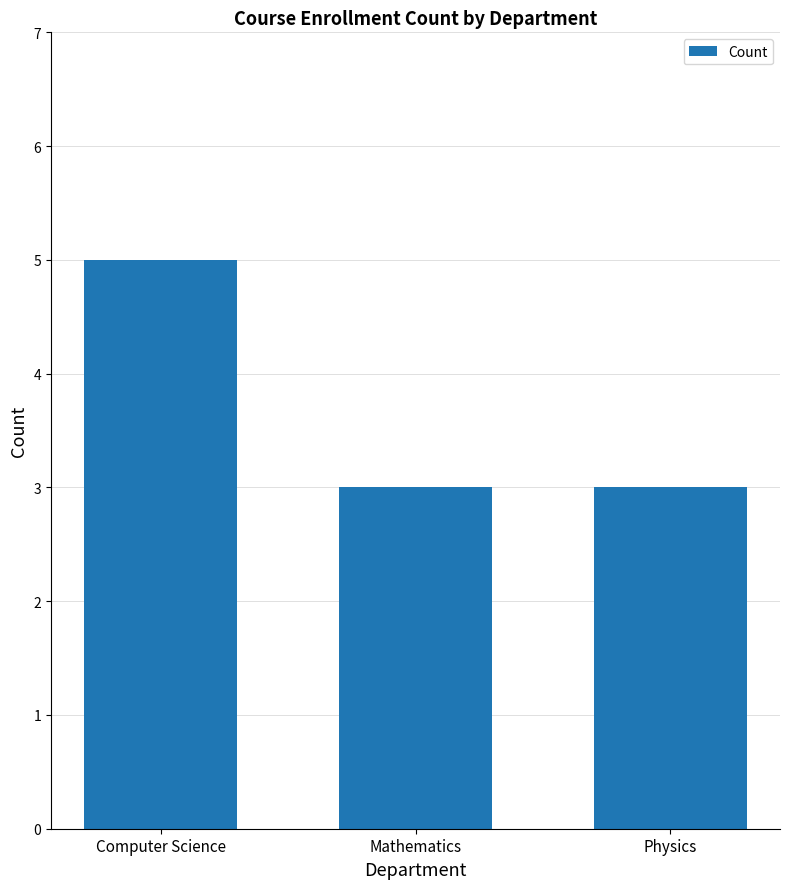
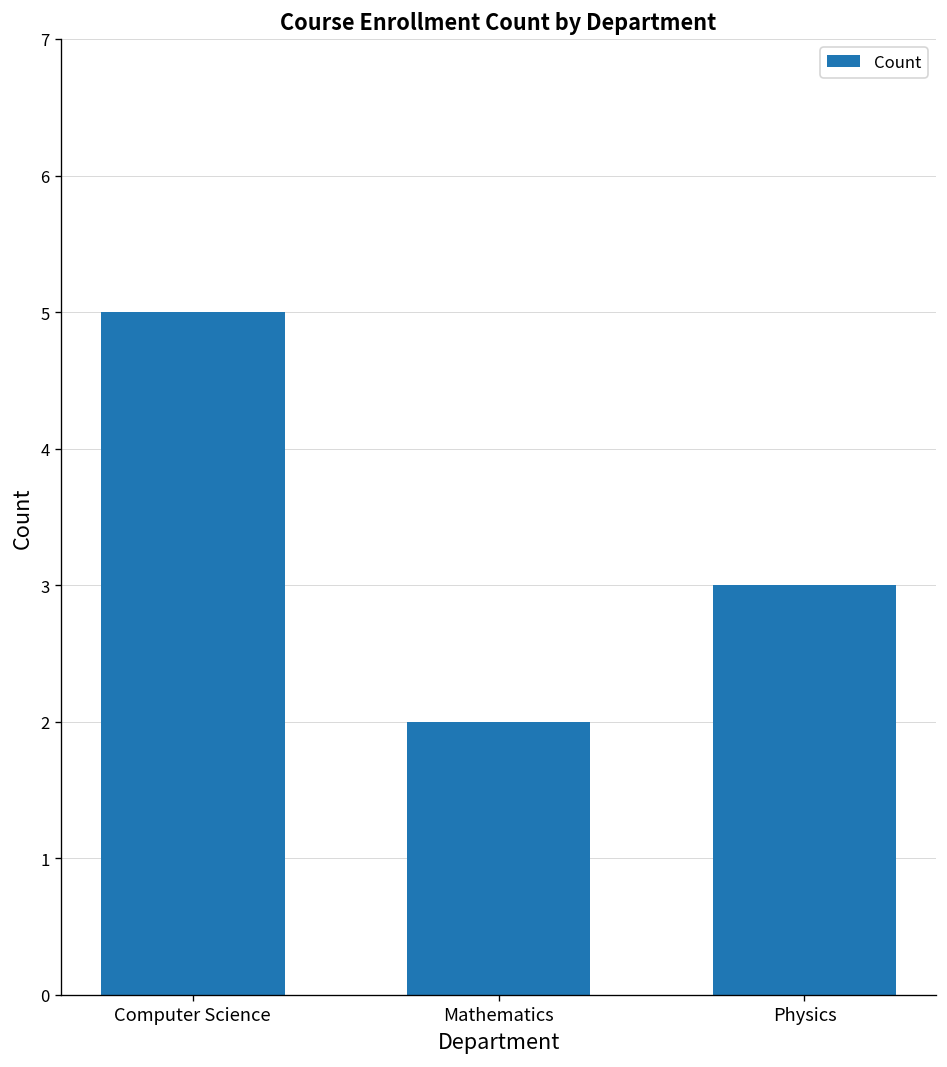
Mathematics: 3 -> 2
